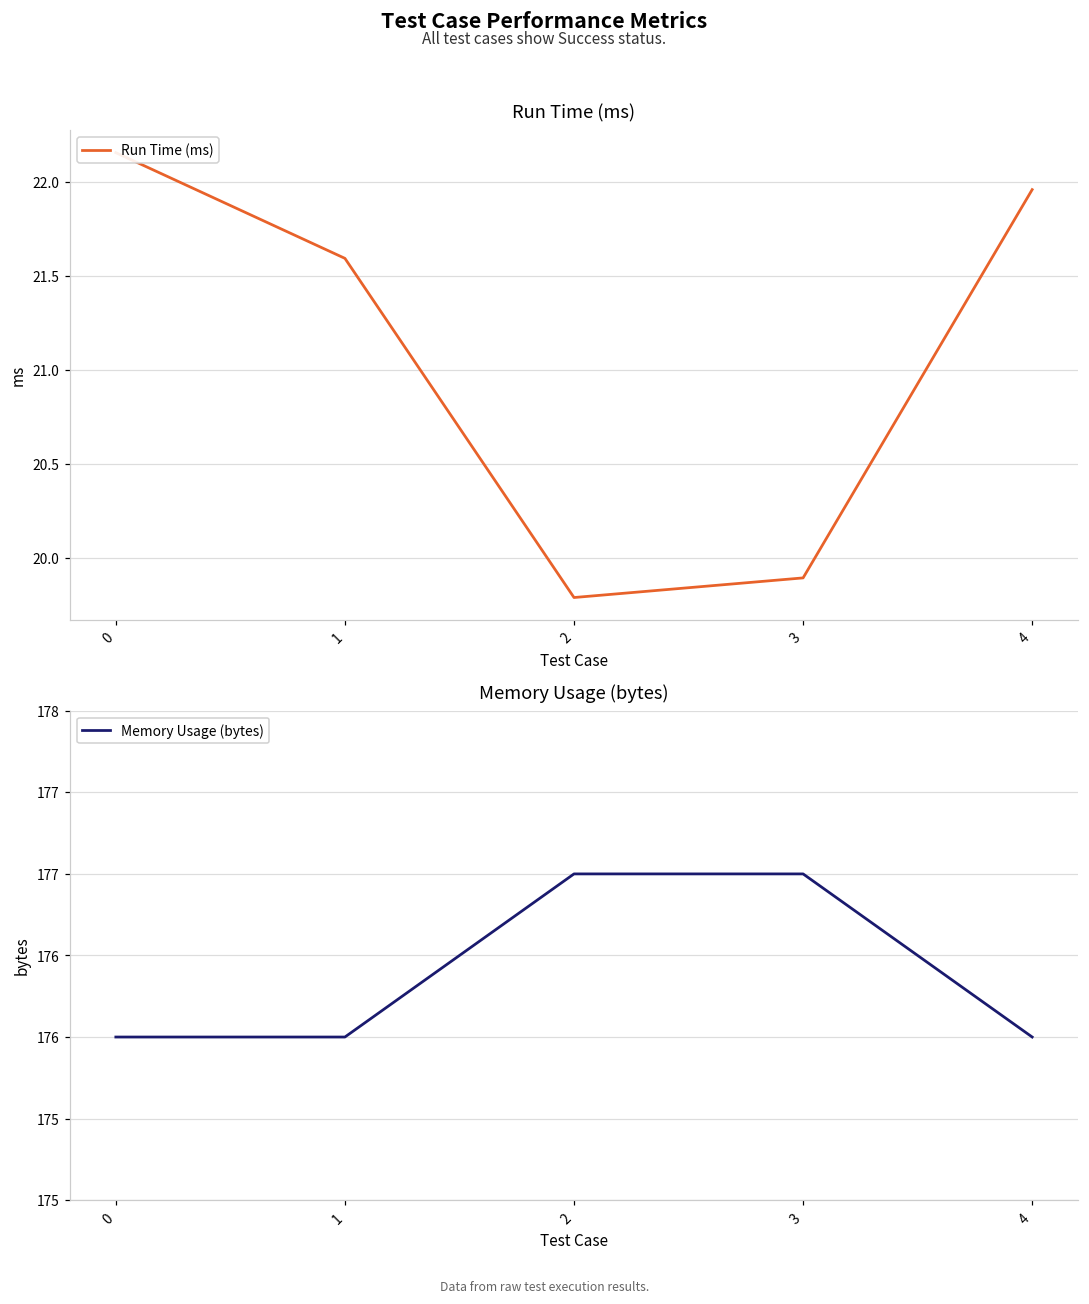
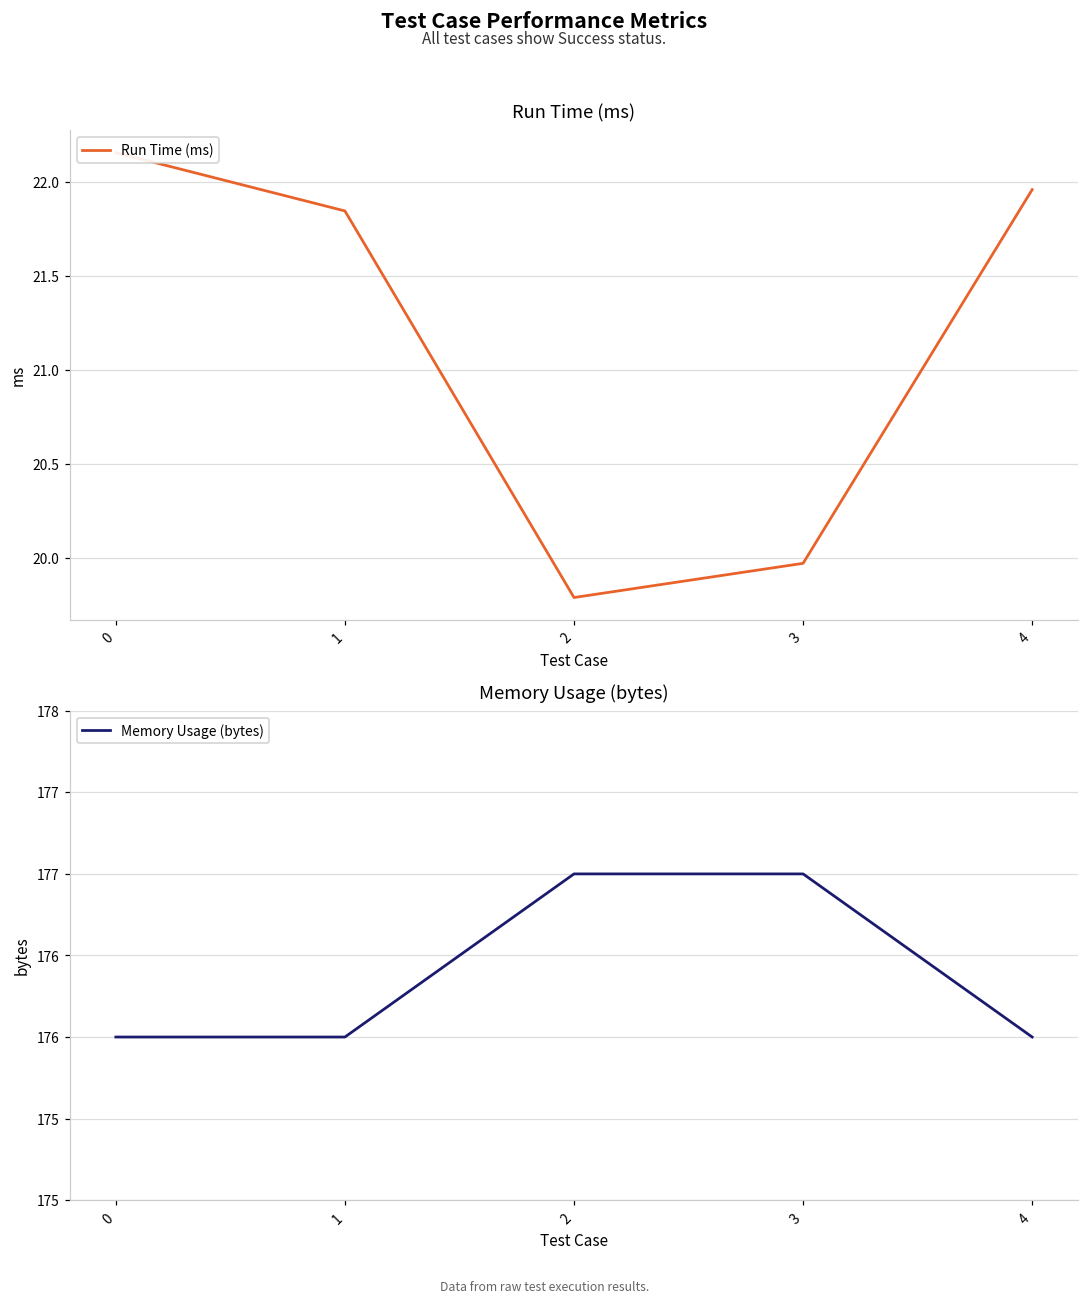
Run Time (ms), 1: 21.59 -> 21.85
Run Time (ms), 3: 19.89 -> 19.97
